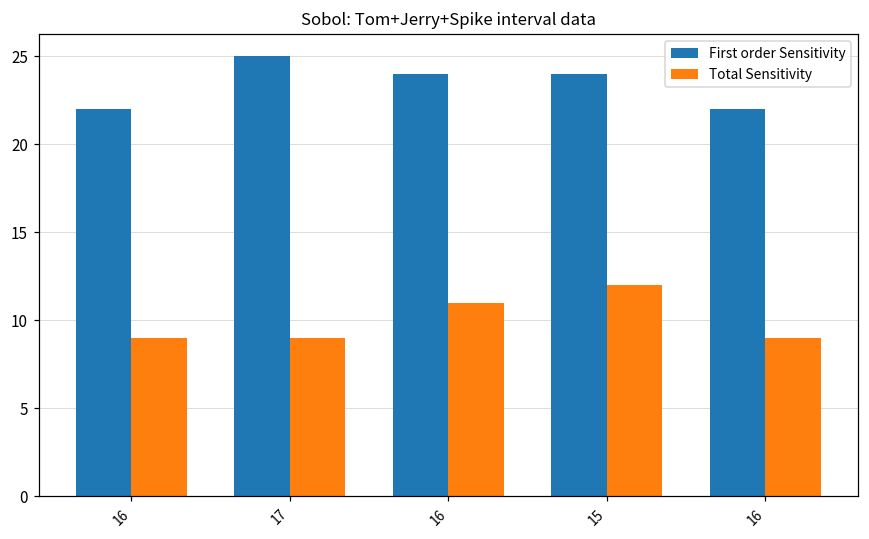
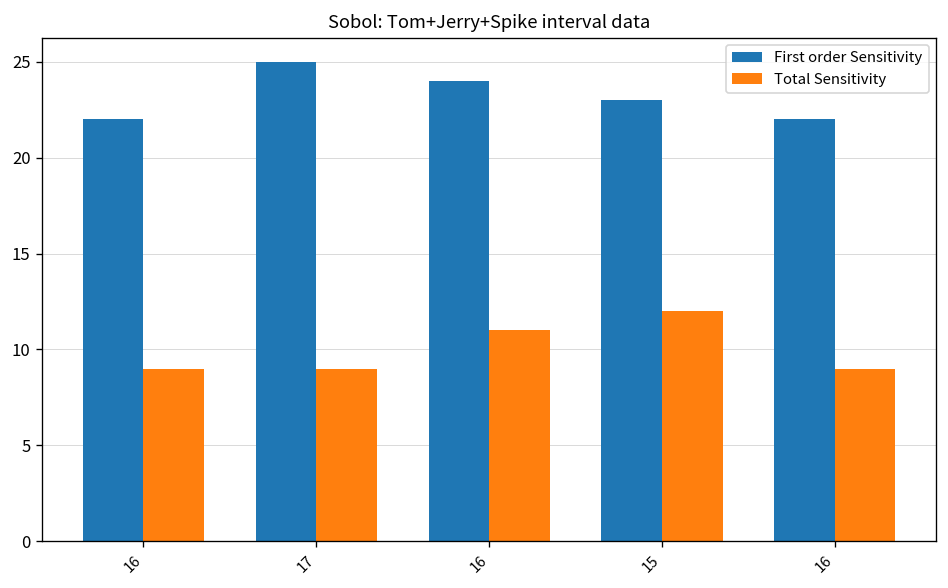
First order Sensitivity, 15: 24 -> 23
